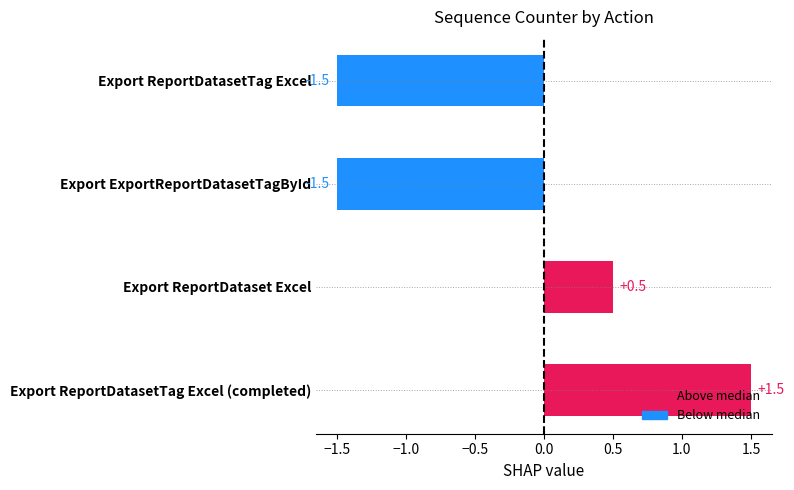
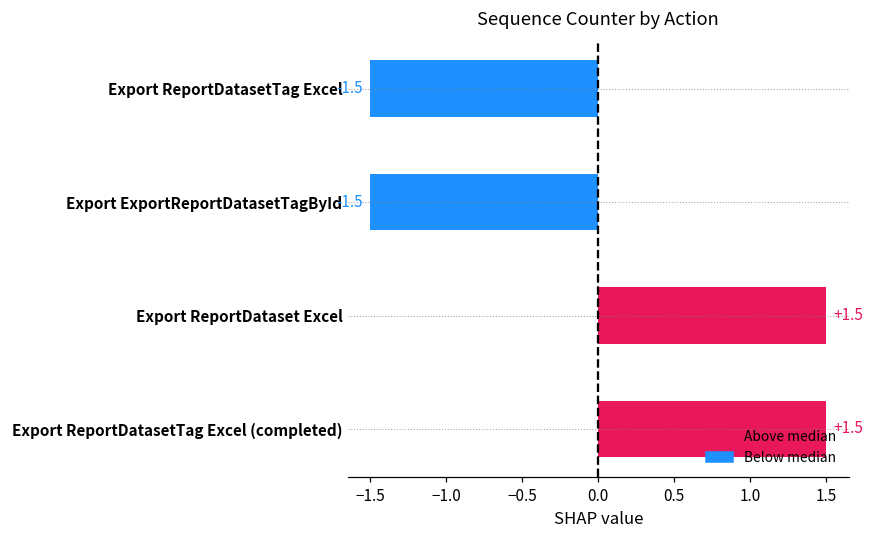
Export ReportDataset Excel: +0.5 -> +1.5
